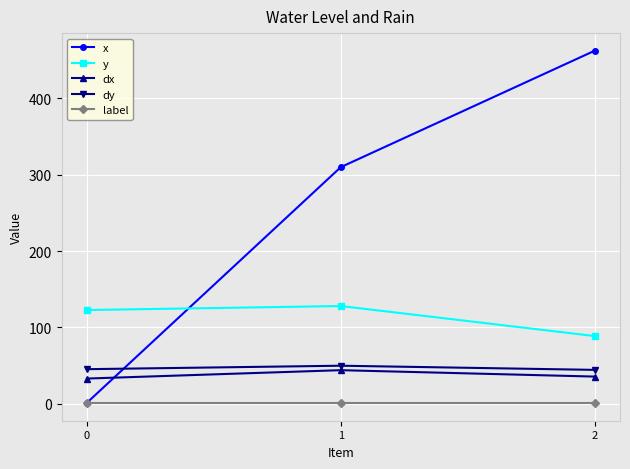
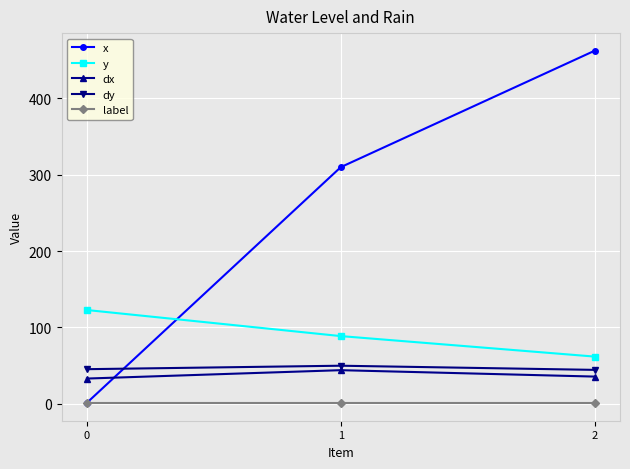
y, 1: 130 -> 90
y, 2: 90 -> 60
